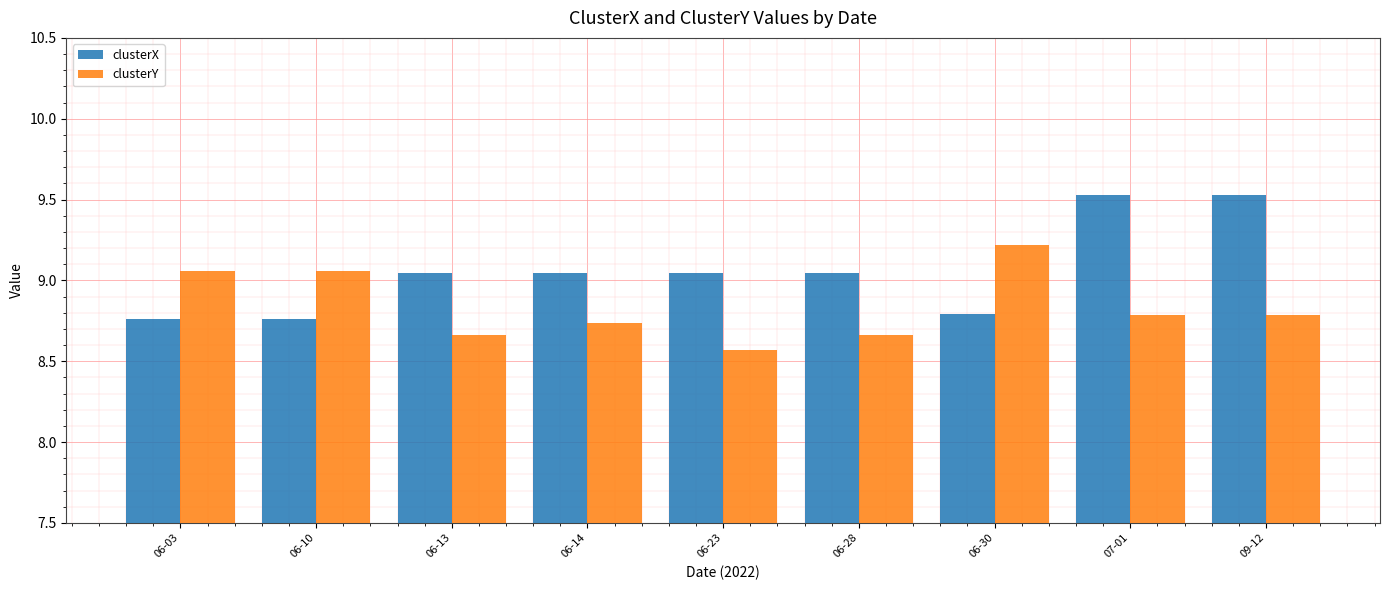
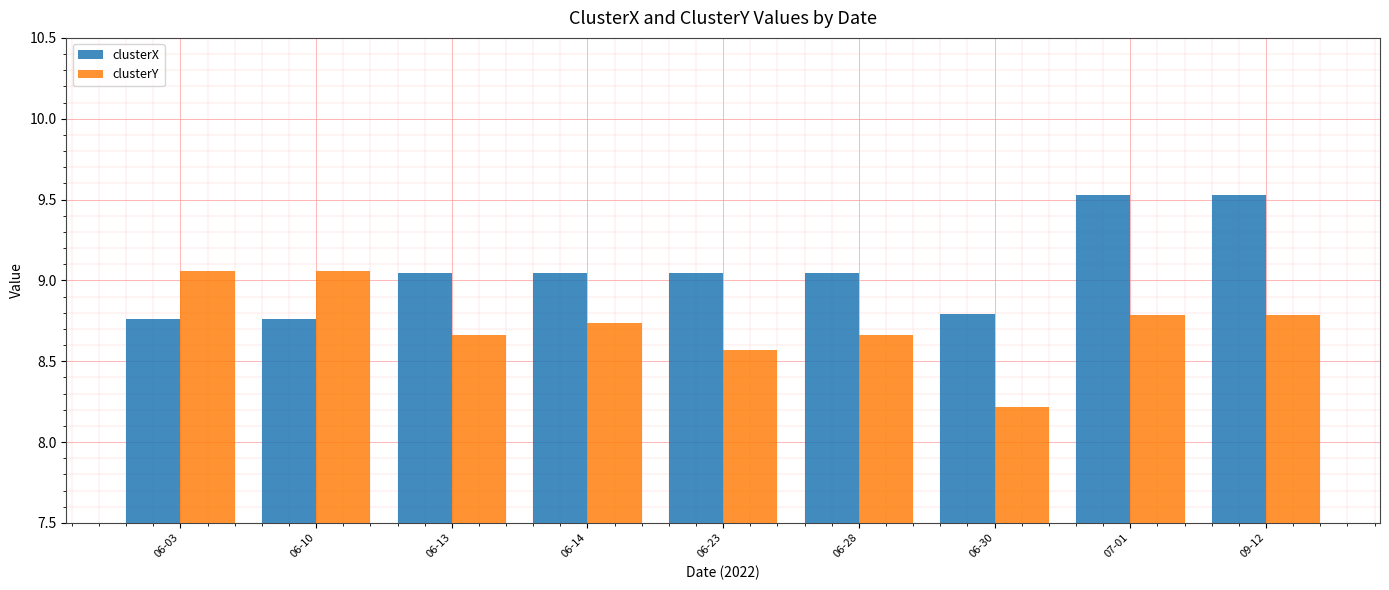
clusterY, 06-30: 9.22 -> 8.21
